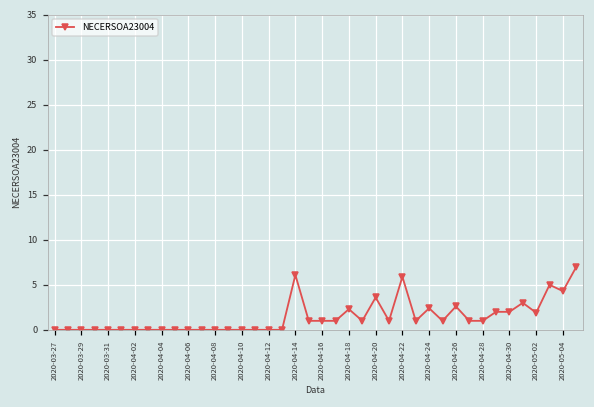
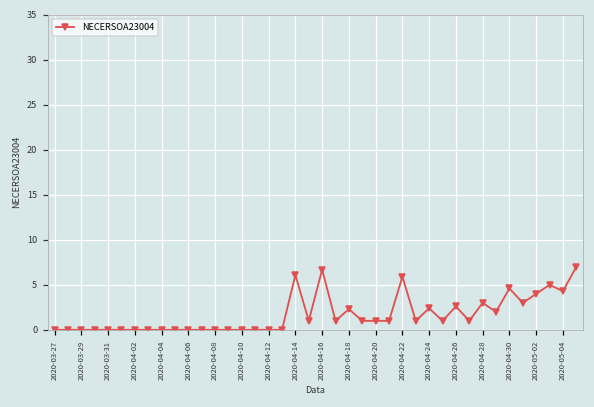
2020-04-16: 1 -> 7
2020-04-20: 4 -> 1
2020-04-28: 1 -> 3
2020-04-30: 2 -> 5
2020-05-02: 2 -> 4
